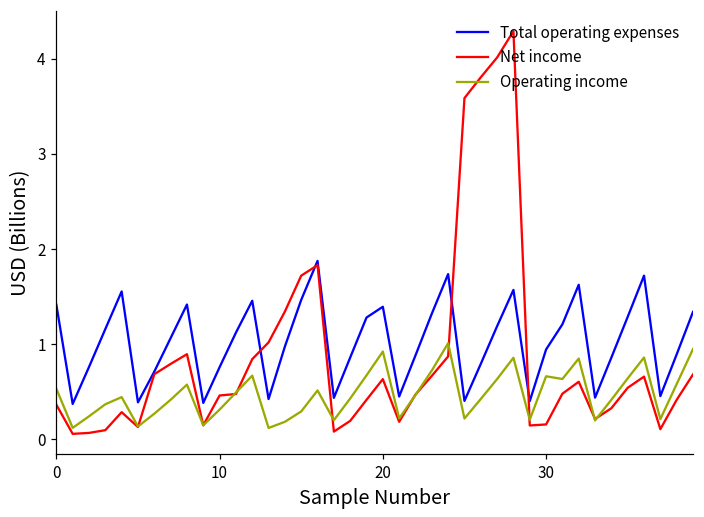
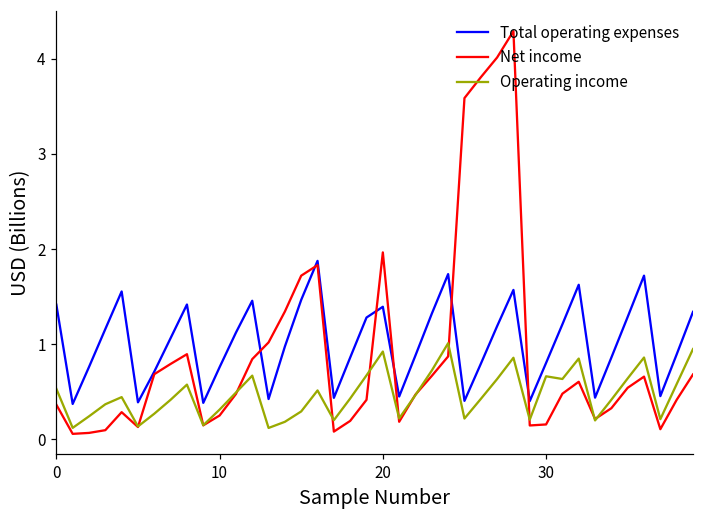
Net income, 10: 0.5 -> 0.2
Net income, 20: 0.6 -> 2.0
Total operating expenses, 30: 0.9 -> 0.8
